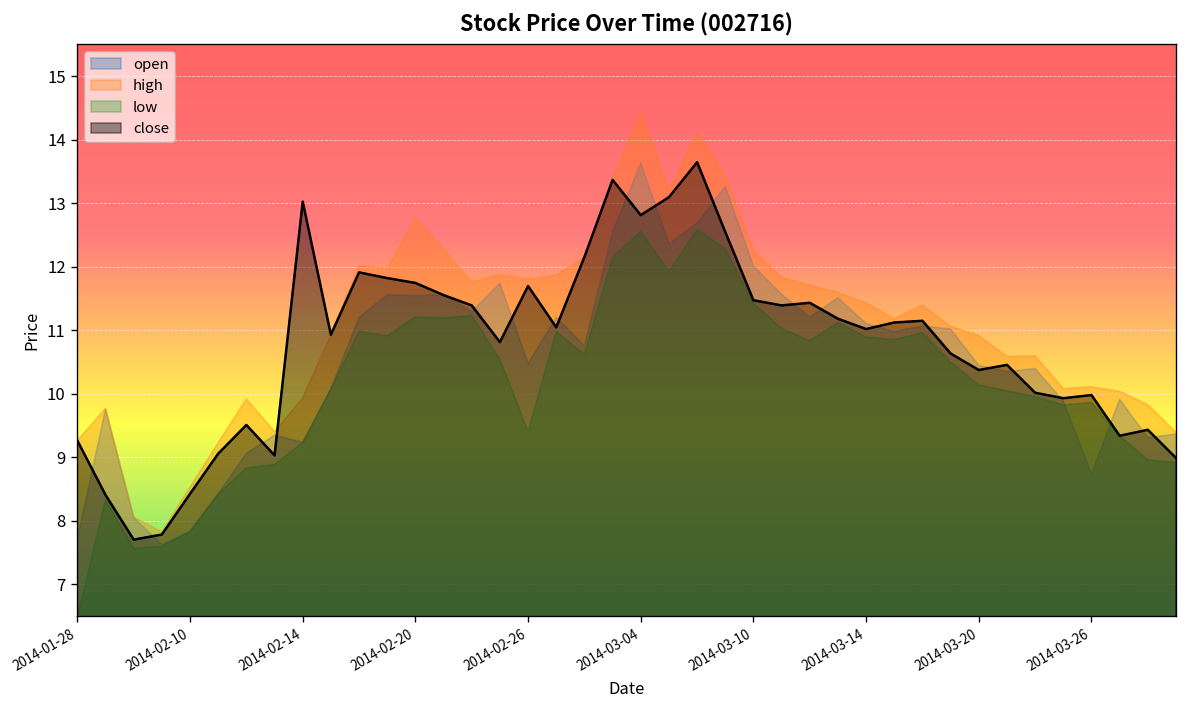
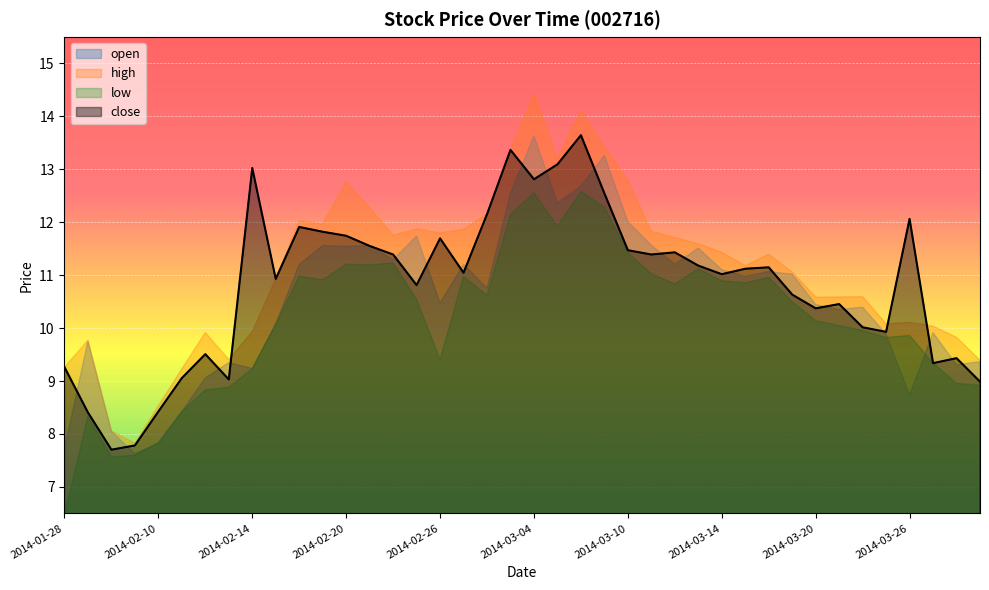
high, 2014-03-10: 12.3 -> 12.8
high, 2014-03-20: 10.9 -> 10.6
close, 2014-03-26: 10.0 -> 12.1
